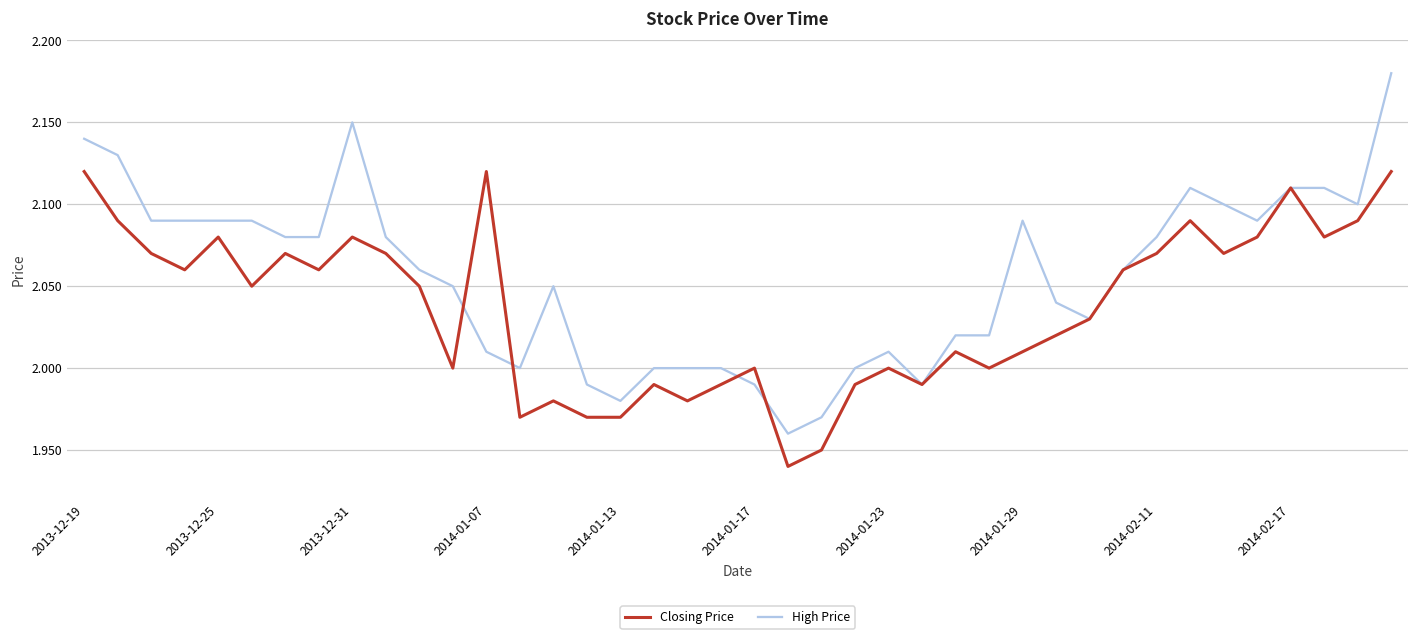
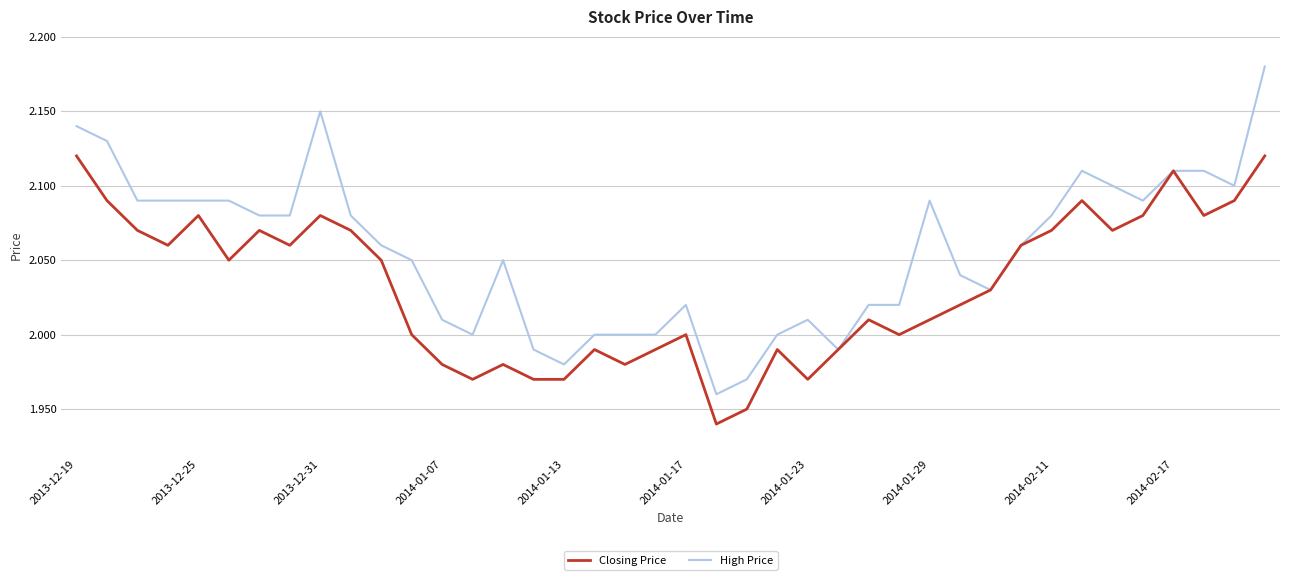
Closing Price, 2014-01-07: 2.12 -> 1.98
High Price, 2014-01-17: 1.99 -> 2.02
Closing Price, 2014-01-23: 2.00 -> 1.97
